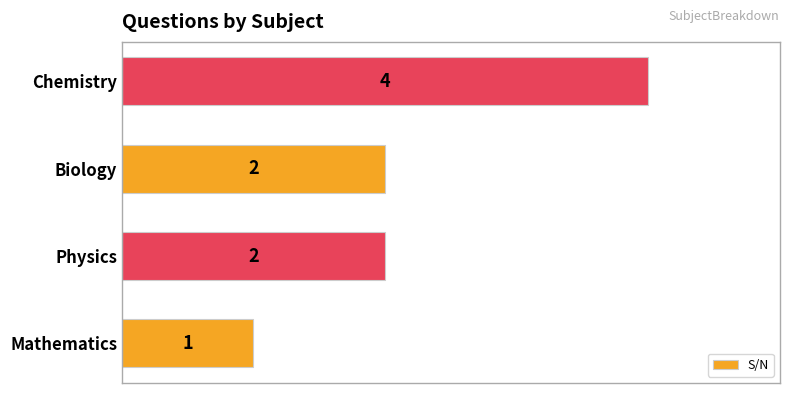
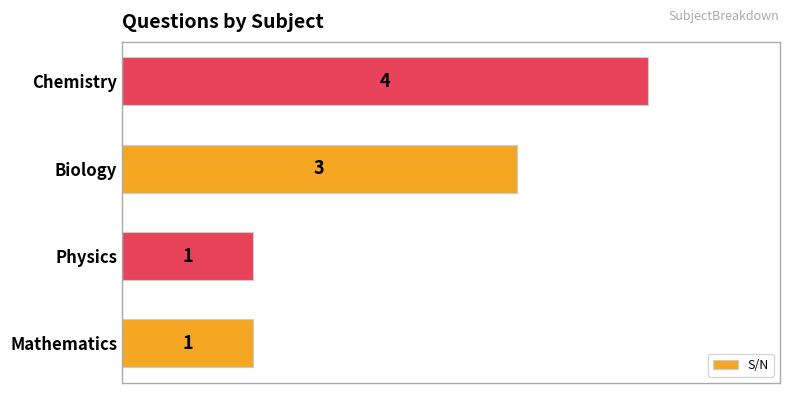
Biology: 2 -> 3
Physics: 2 -> 1
